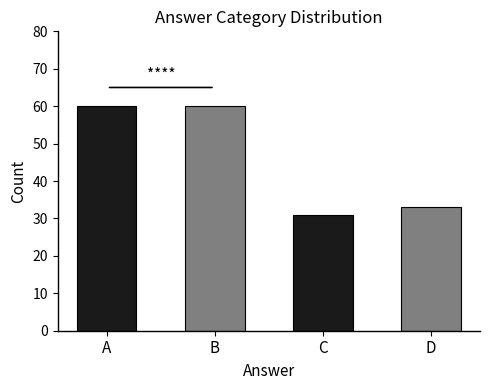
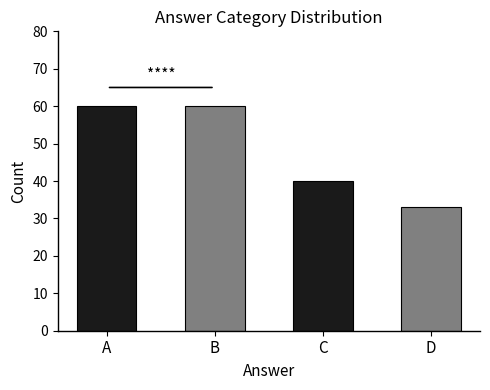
C: 31 -> 40
